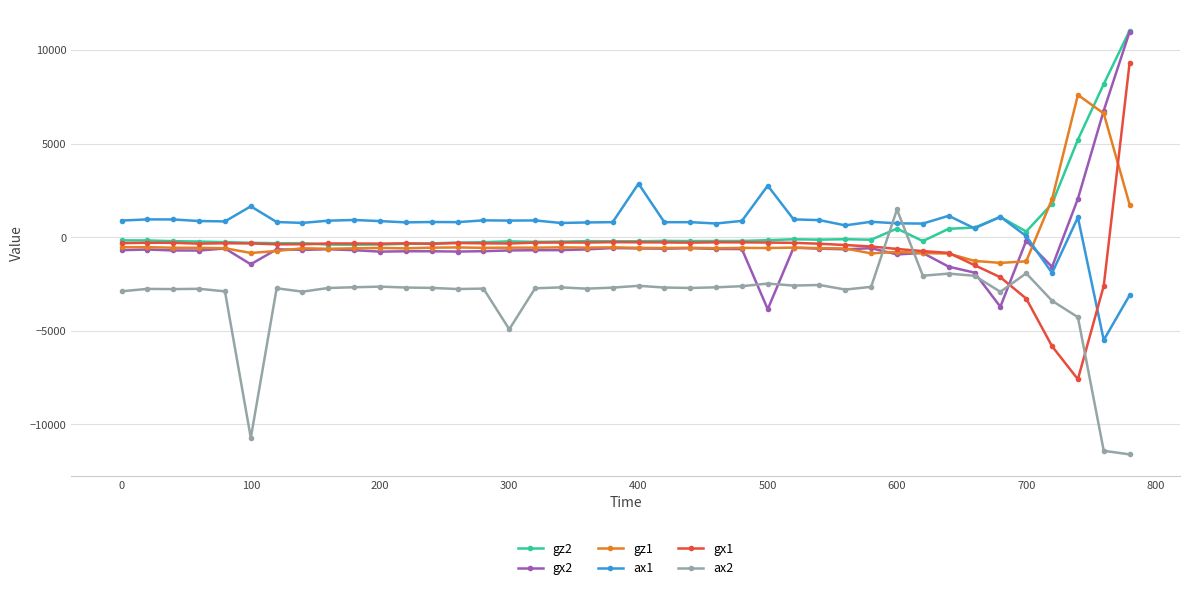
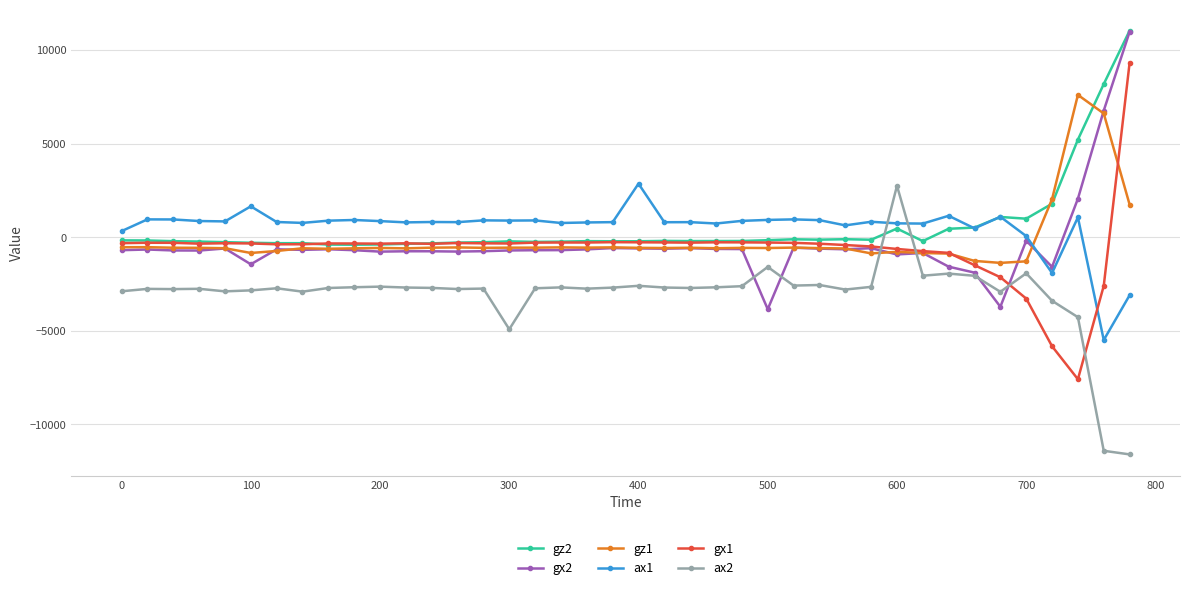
ax1, 0: 900 -> 300
ax2, 100: -10700 -> -2800
ax1, 500: 2800 -> 900
ax2, 500: -2500 -> -1600
ax2, 600: 1500 -> 2700
gz2, 700: 300 -> 1000
